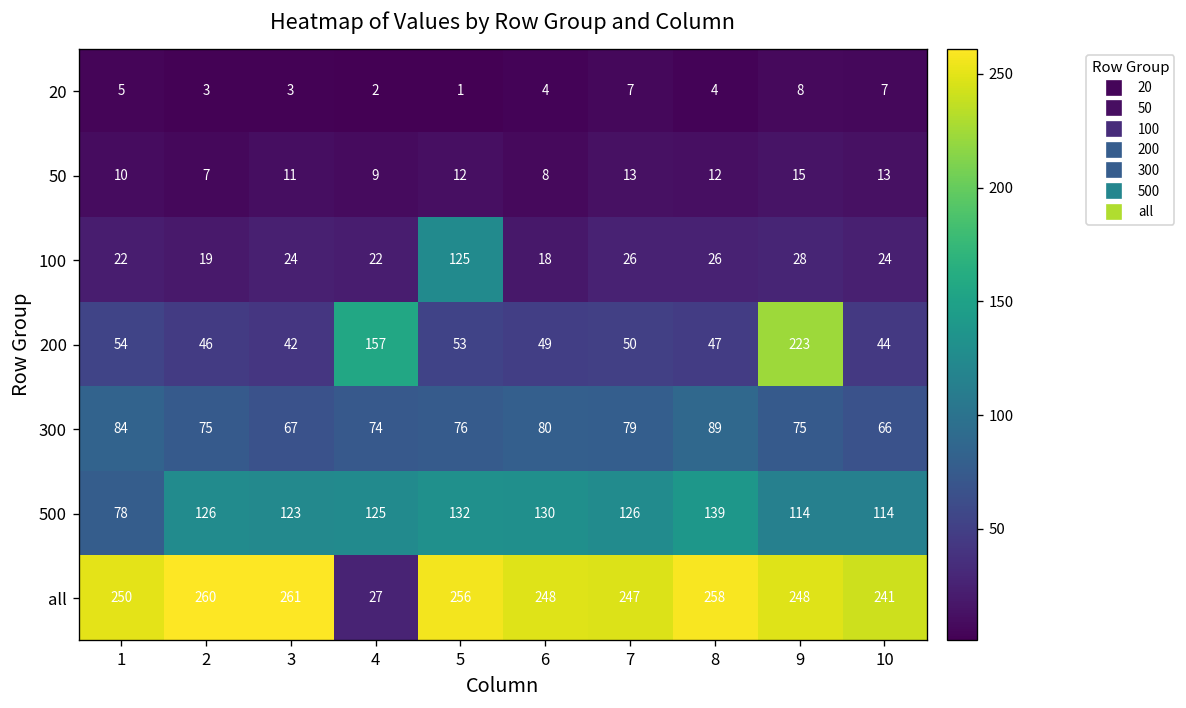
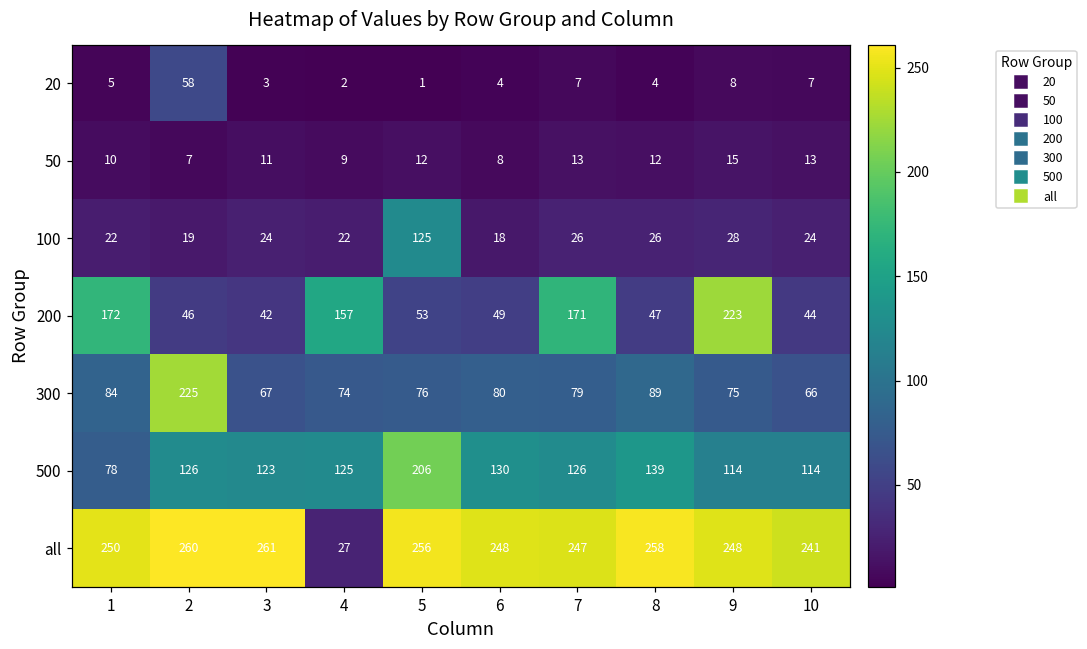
20, 2: 3 -> 58
200, 1: 54 -> 172
200, 7: 50 -> 171
300, 2: 75 -> 225
500, 5: 132 -> 206
